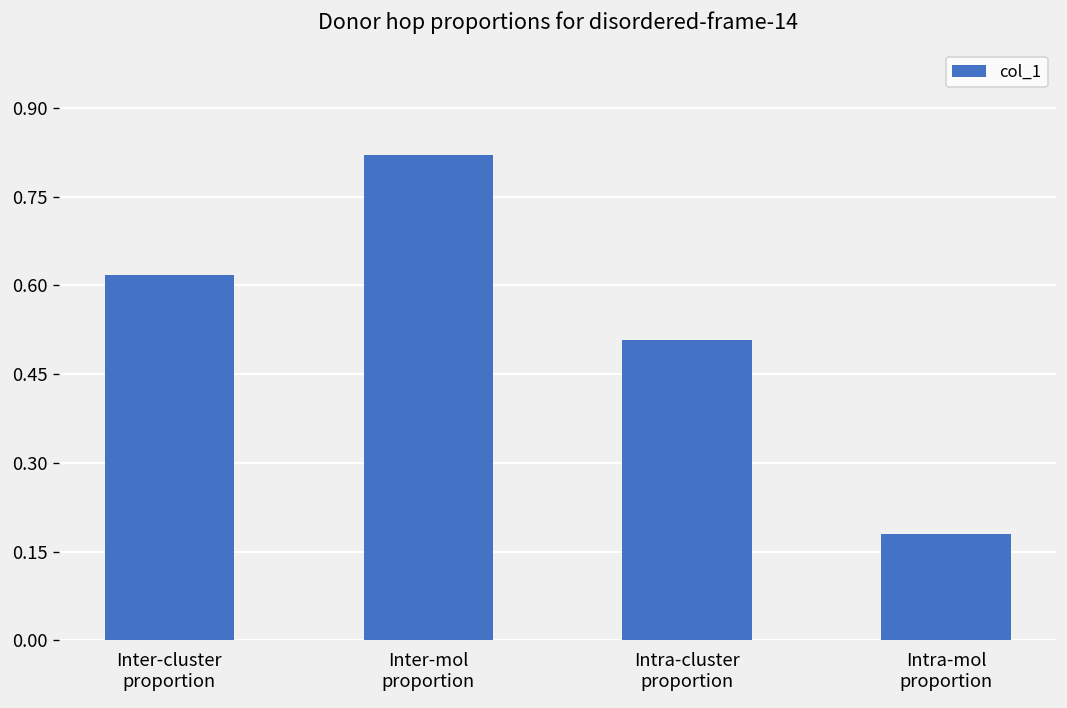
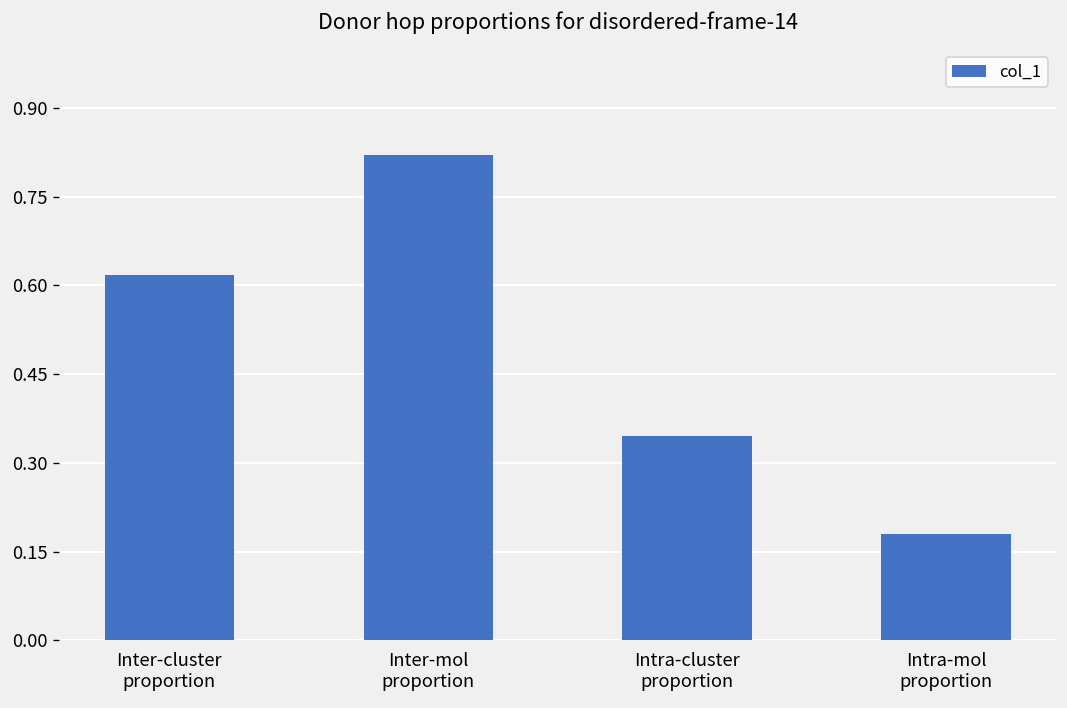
Intra-cluster proportion: 0.51 -> 0.35
